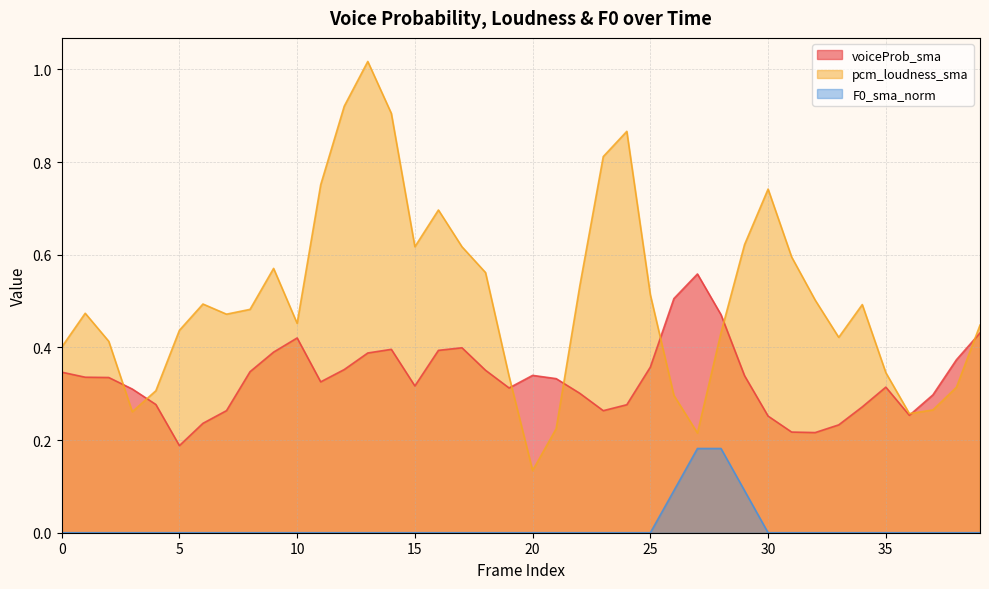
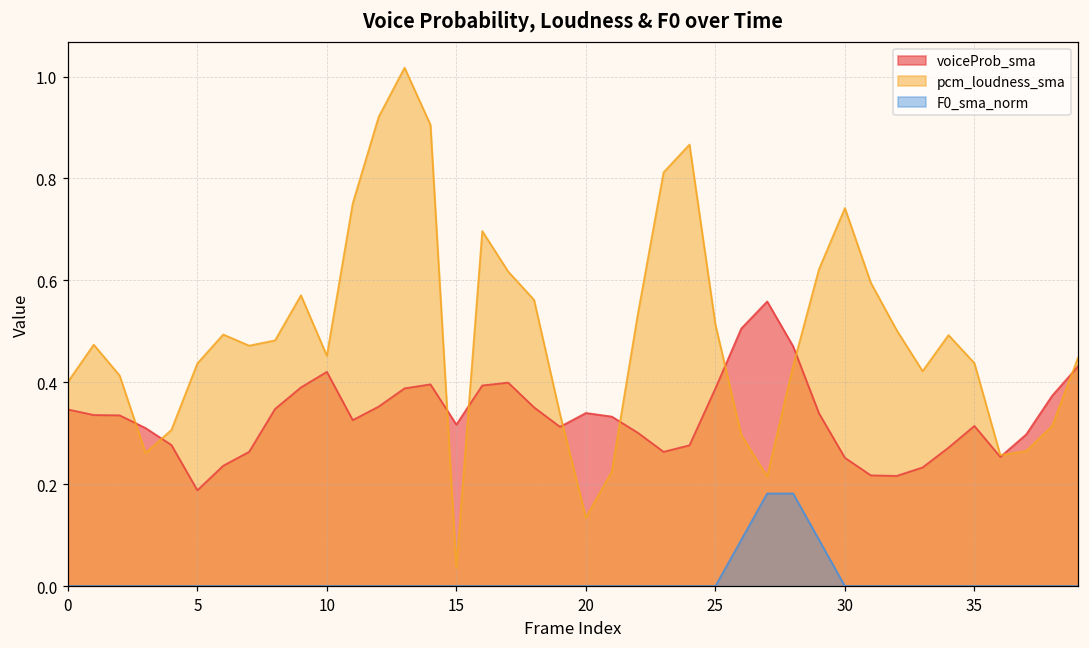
pcm_loudness_sma, 15: 0.62 -> 0.04
voiceProb_sma, 25: 0.36 -> 0.39
pcm_loudness_sma, 35: 0.35 -> 0.44
